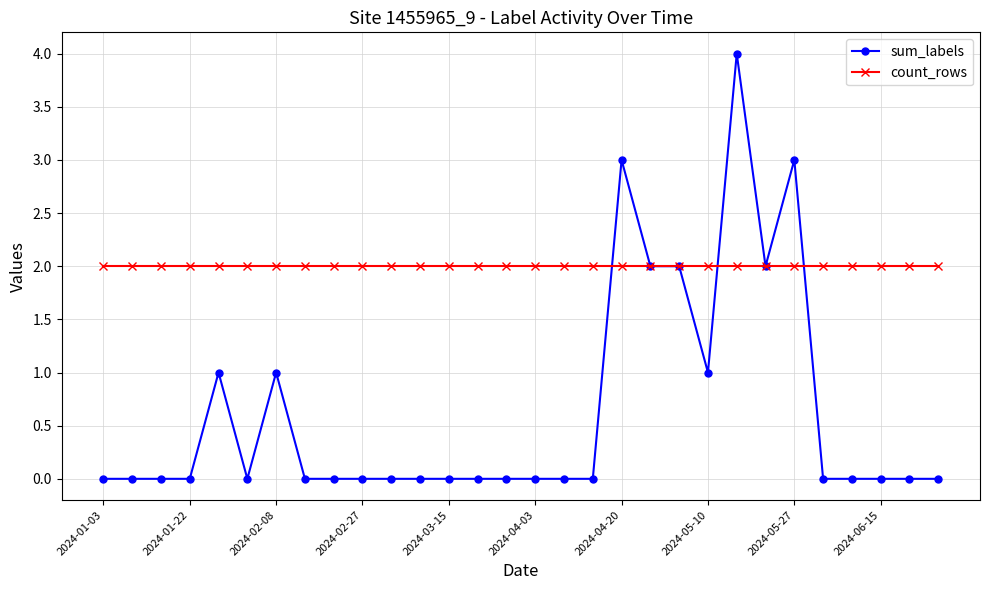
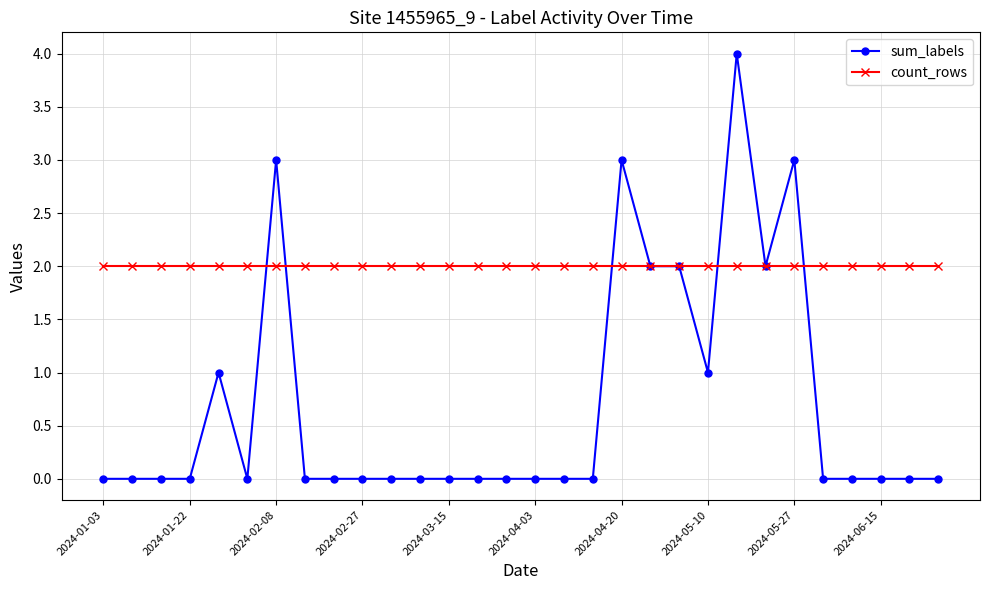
sum_labels, 2024-02-08: 1 -> 3
